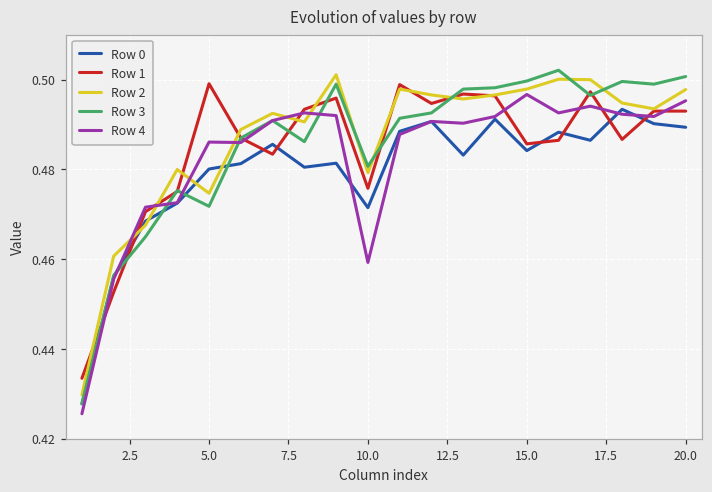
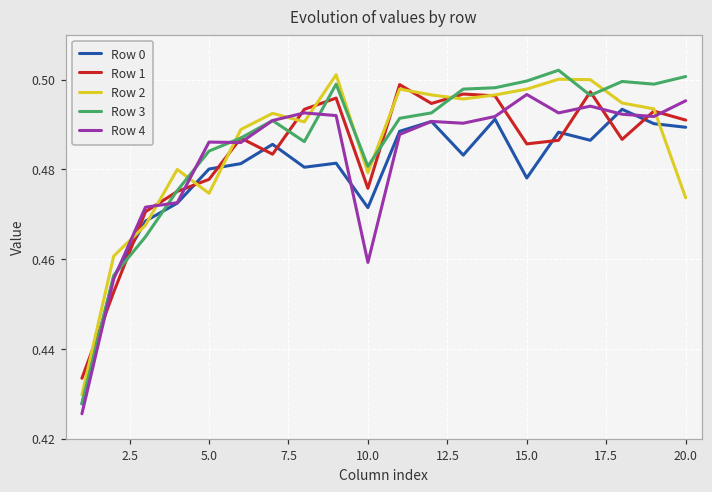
Row 1, 5.0: 0.499 -> 0.478
Row 3, 5.0: 0.472 -> 0.484
Row 0, 15.0: 0.484 -> 0.478
Row 1, 20.0: 0.493 -> 0.491
Row 2, 20.0: 0.498 -> 0.474
